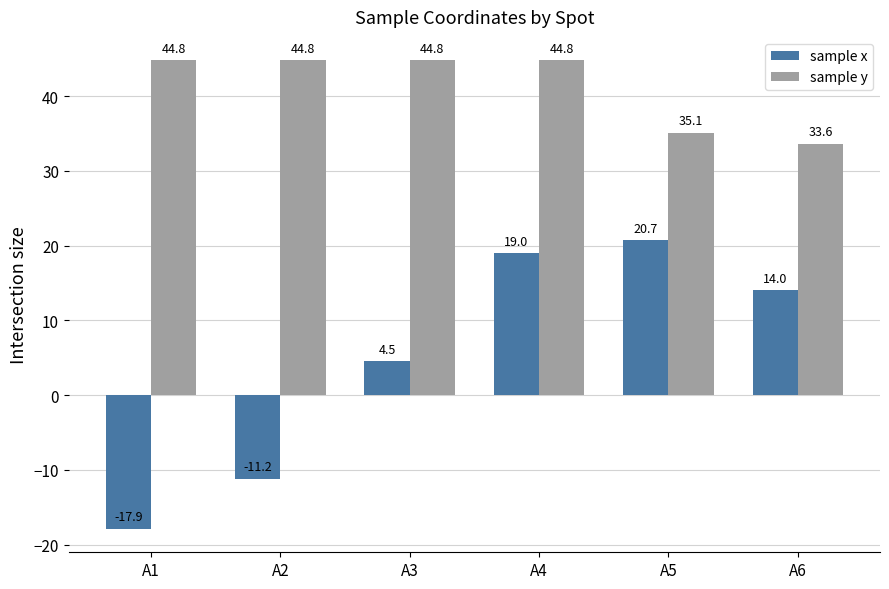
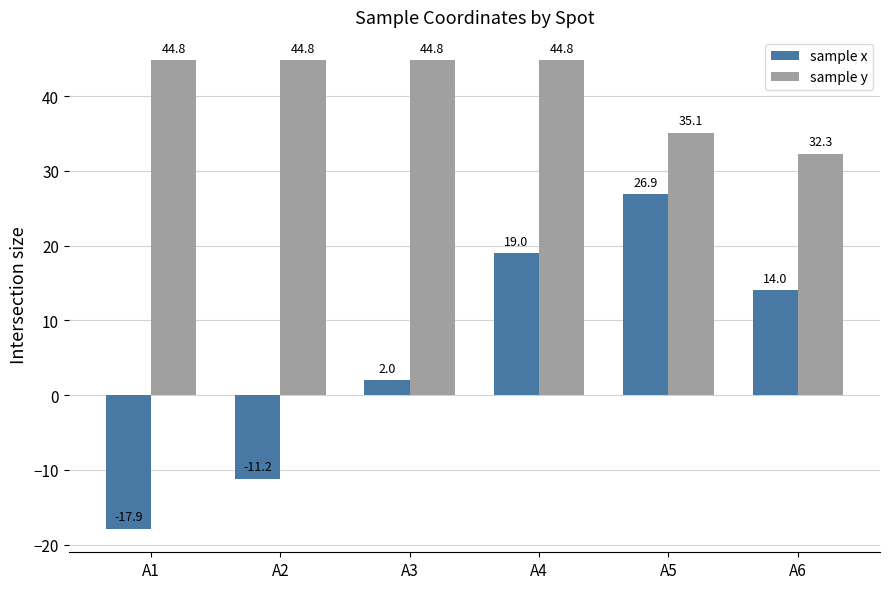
sample x, A3: 4.5 -> 2.0
sample x, A5: 20.7 -> 26.9
sample y, A6: 33.6 -> 32.3
